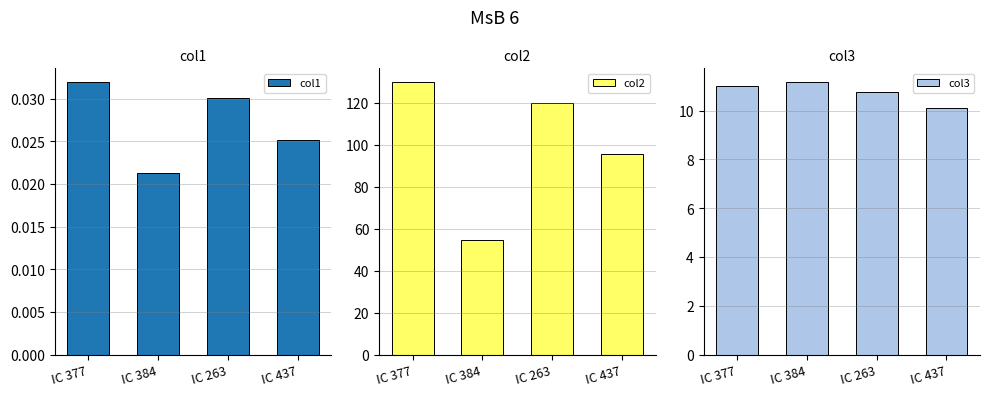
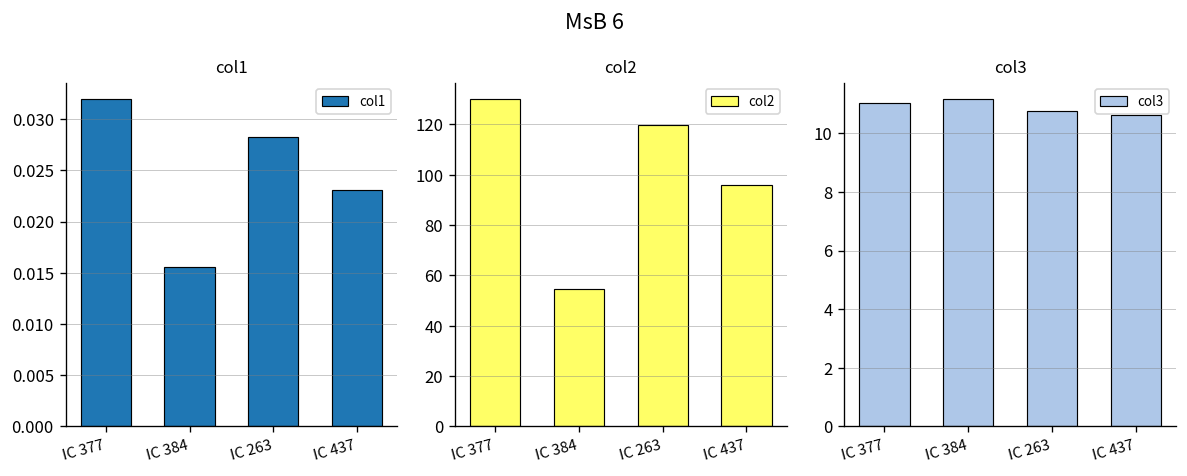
col1, IC 384: 0.021 -> 0.016
col1, IC 263: 0.030 -> 0.028
col1, IC 437: 0.025 -> 0.023
col3, IC 437: 10.1 -> 10.6
